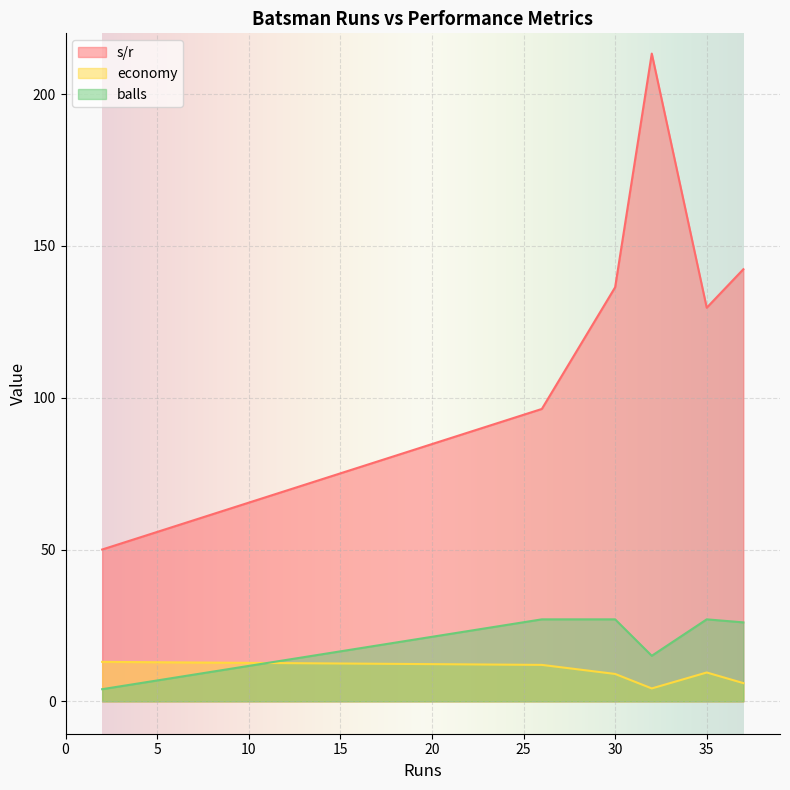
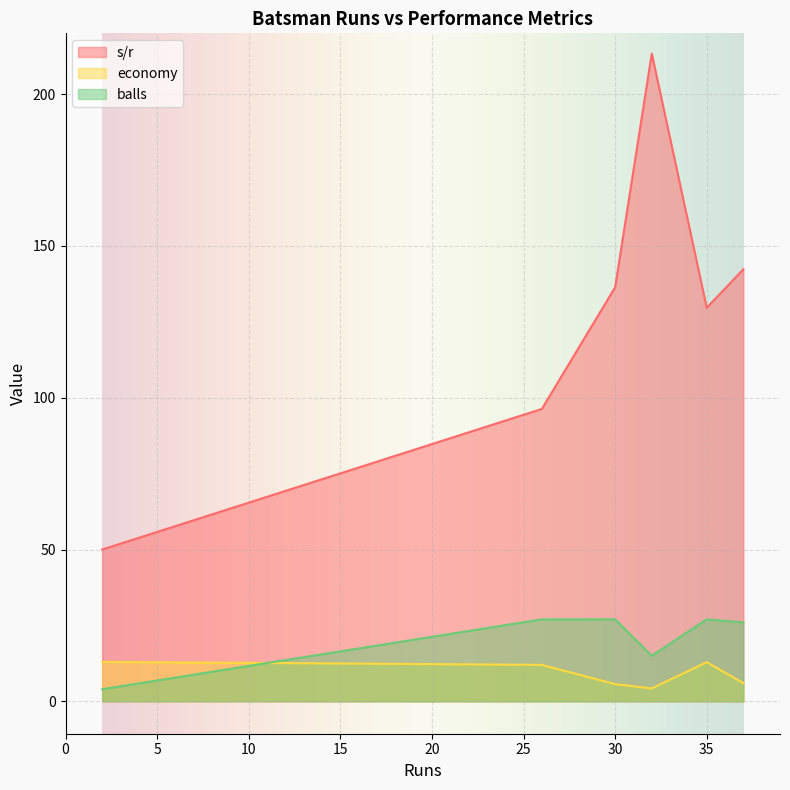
economy, 30: 9 -> 6
economy, 35: 10 -> 13
